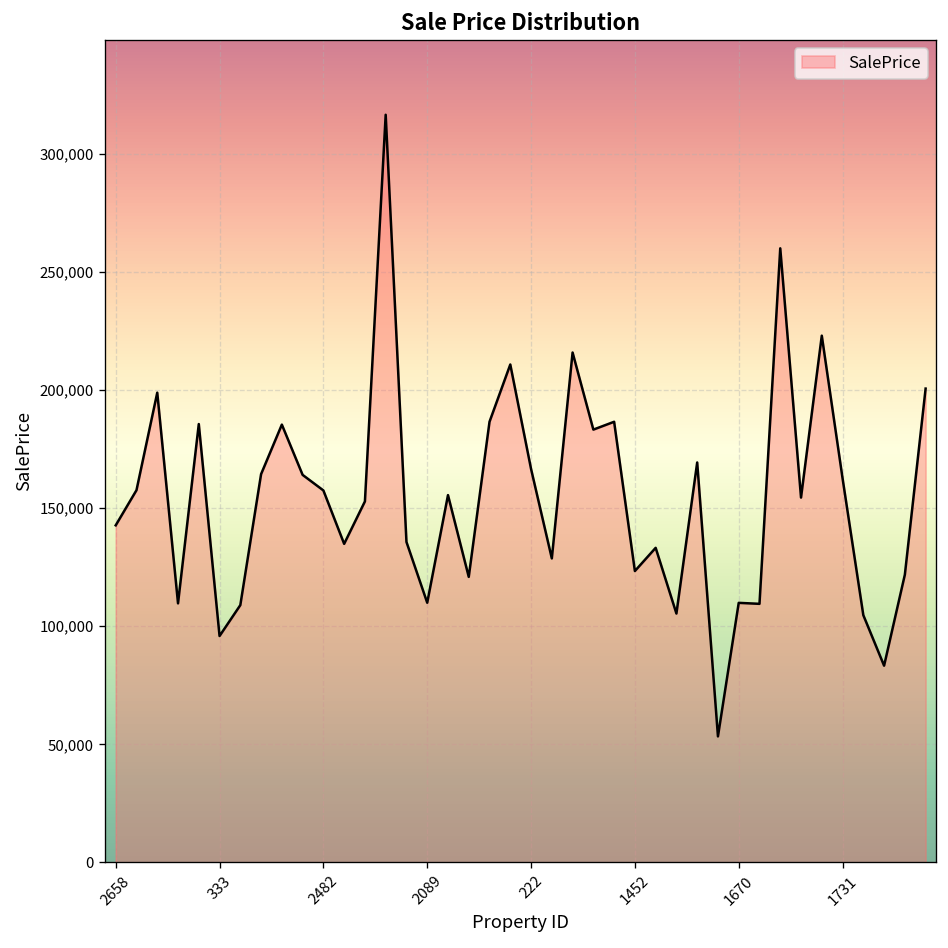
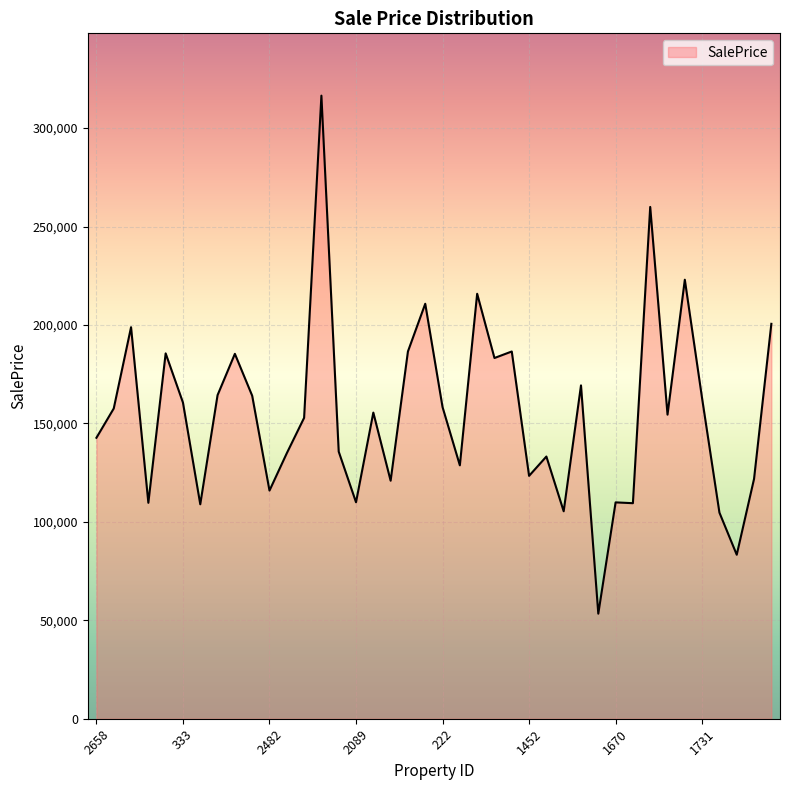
333: 96,000 -> 161,000
2482: 157,000 -> 116,000
222: 167,000 -> 158,000
